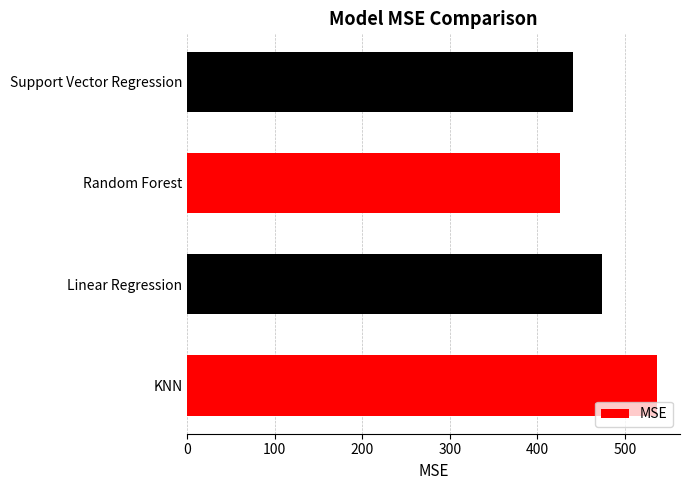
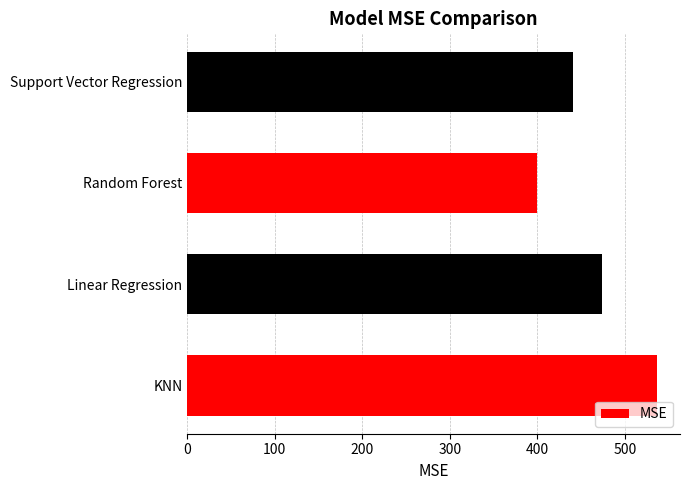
Random Forest: 430 -> 400
